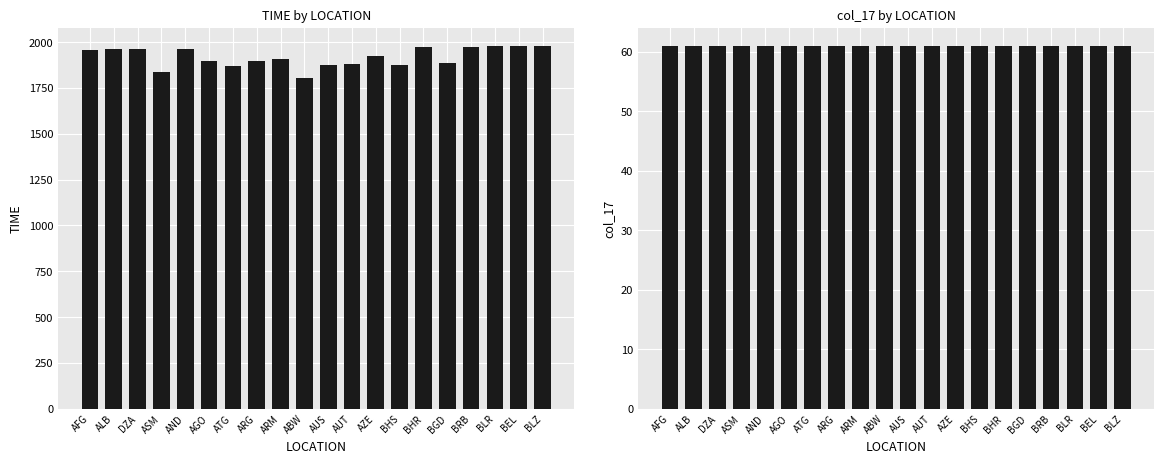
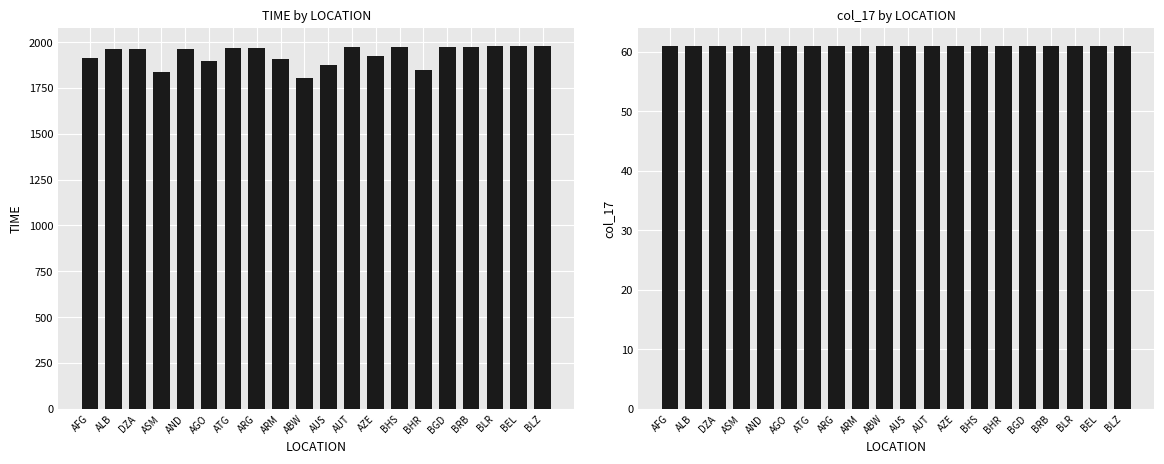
TIME by LOCATION, AFG: 1960 -> 1920
TIME by LOCATION, ATG: 1870 -> 1970
TIME by LOCATION, ARG: 1900 -> 1970
TIME by LOCATION, AUT: 1880 -> 1970
TIME by LOCATION, BHS: 1870 -> 1970
TIME by LOCATION, BHR: 1970 -> 1850
TIME by LOCATION, BGD: 1890 -> 1980
